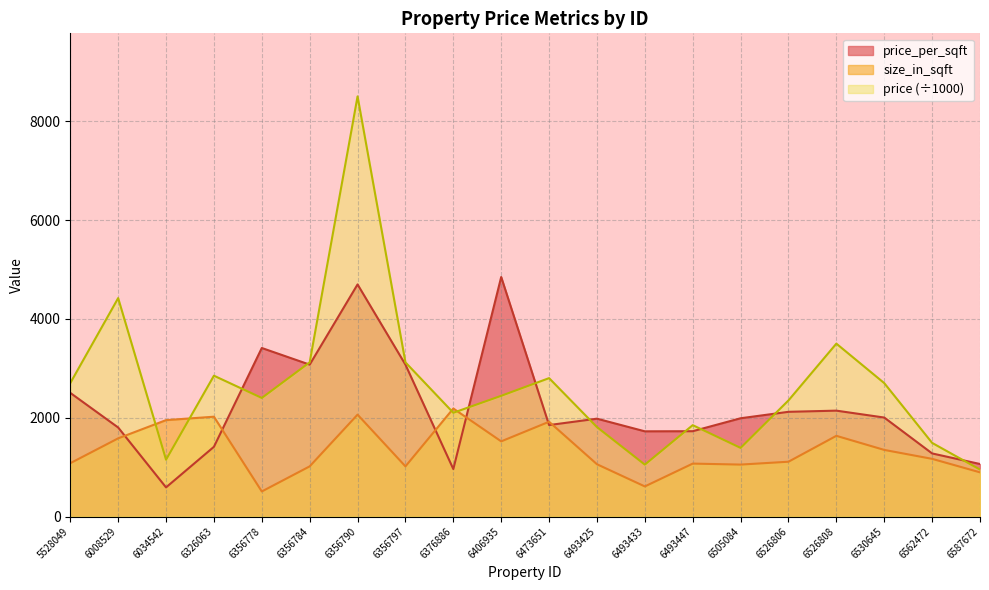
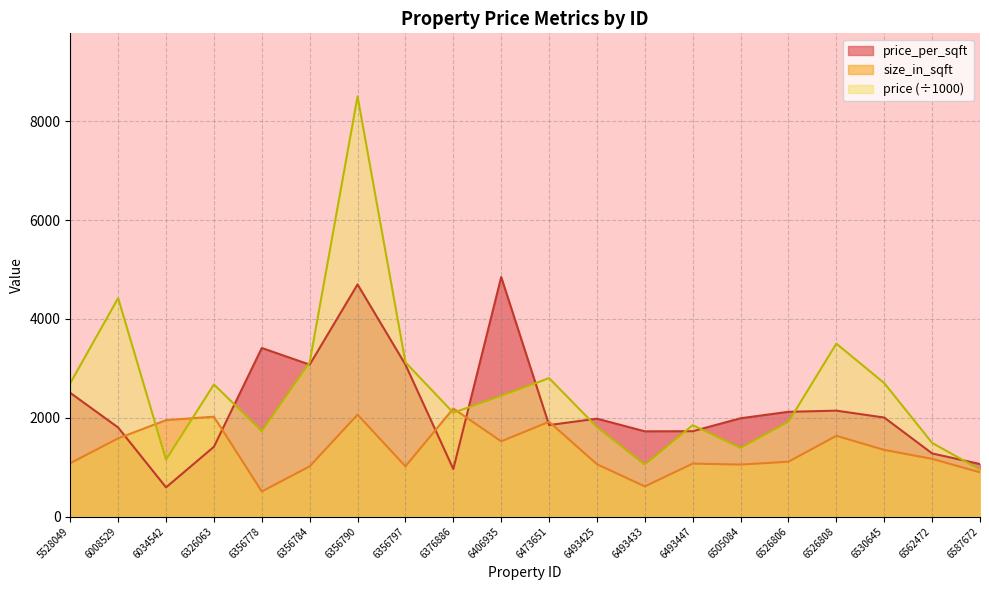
price (÷1000), 6326063: 2900 -> 2700
price (÷1000), 6356778: 2400 -> 1700
price (÷1000), 6526806: 2300 -> 1900
